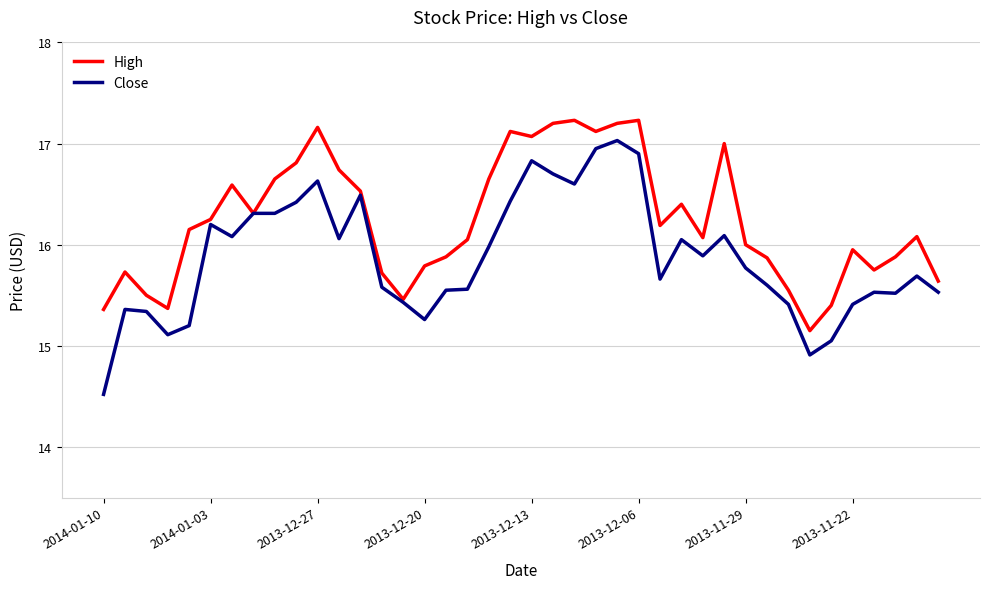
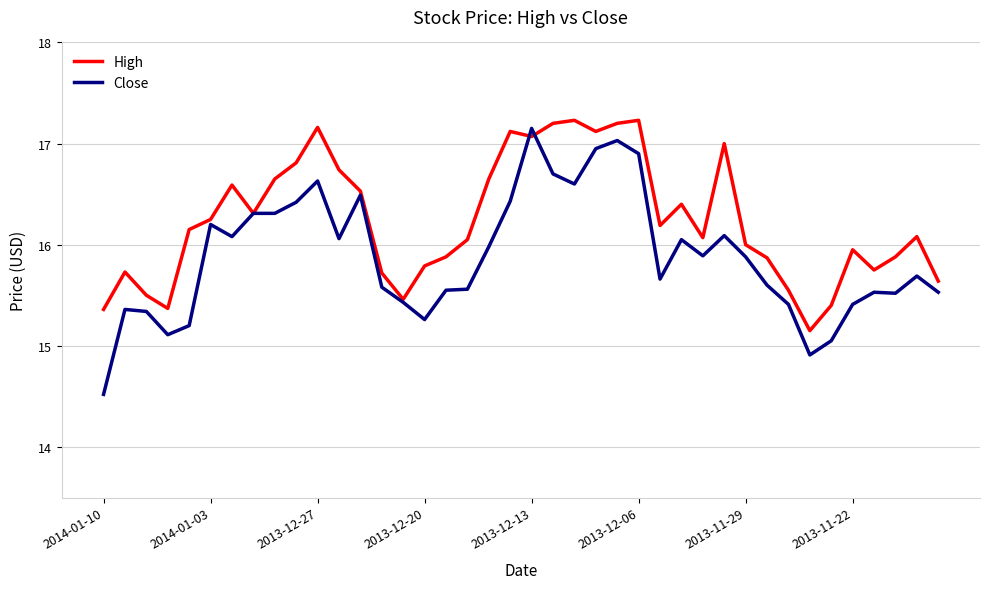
Close, 2013-12-13: 16.83 -> 17.15
Close, 2013-11-29: 15.77 -> 15.88
